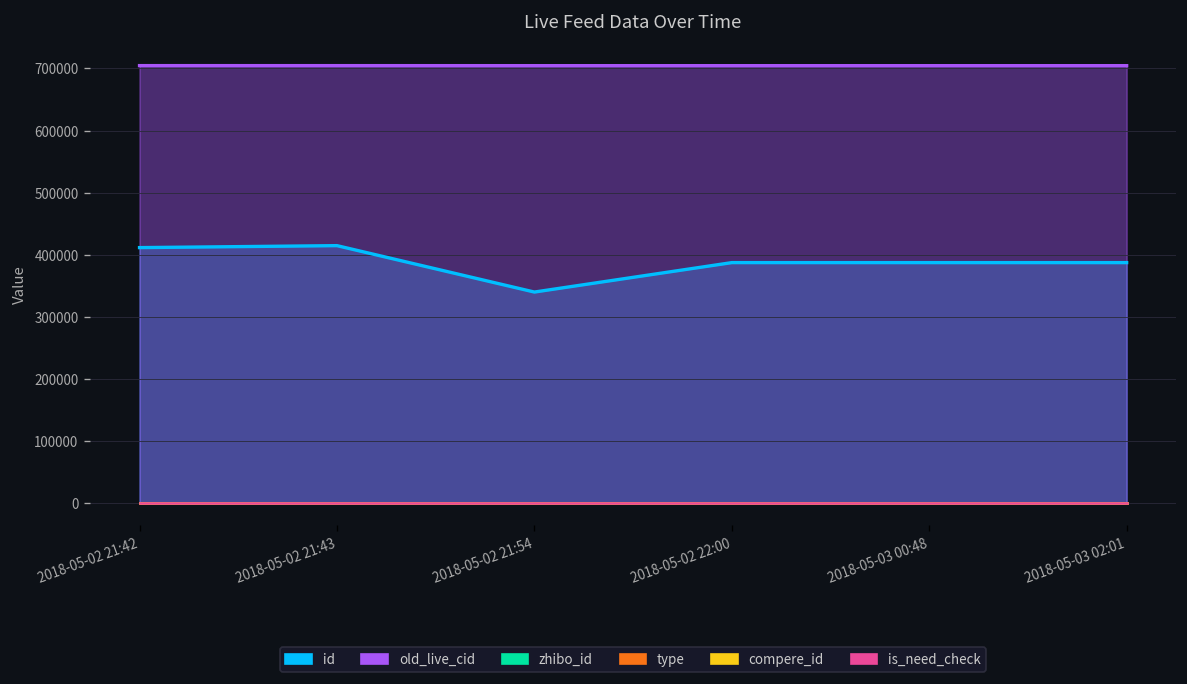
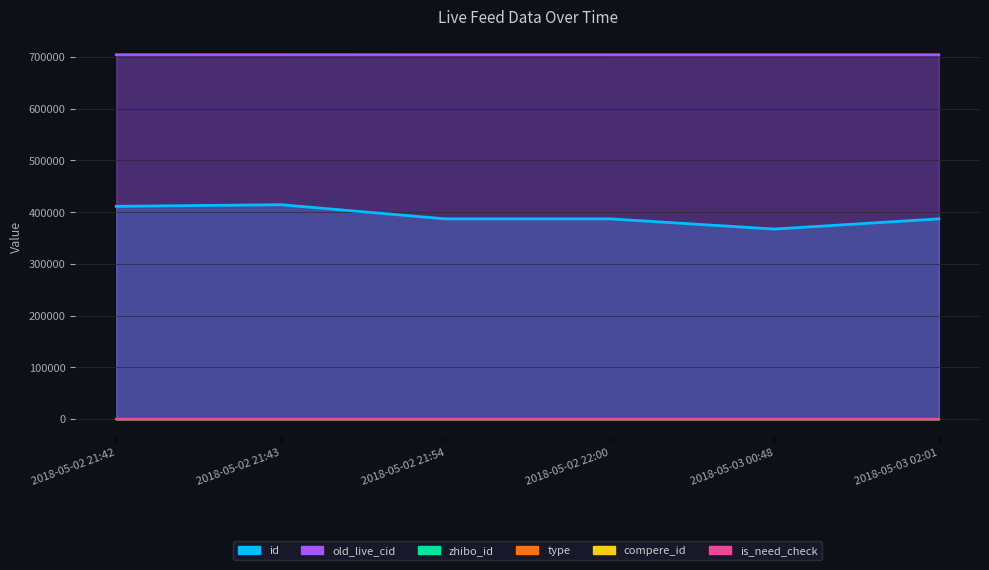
id, 2018-05-02 21:54: 340000 -> 390000
id, 2018-05-03 00:48: 390000 -> 370000
